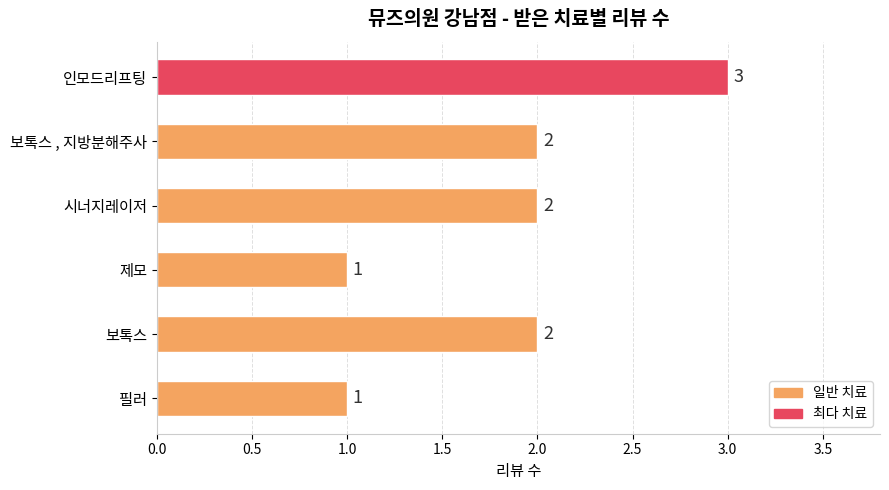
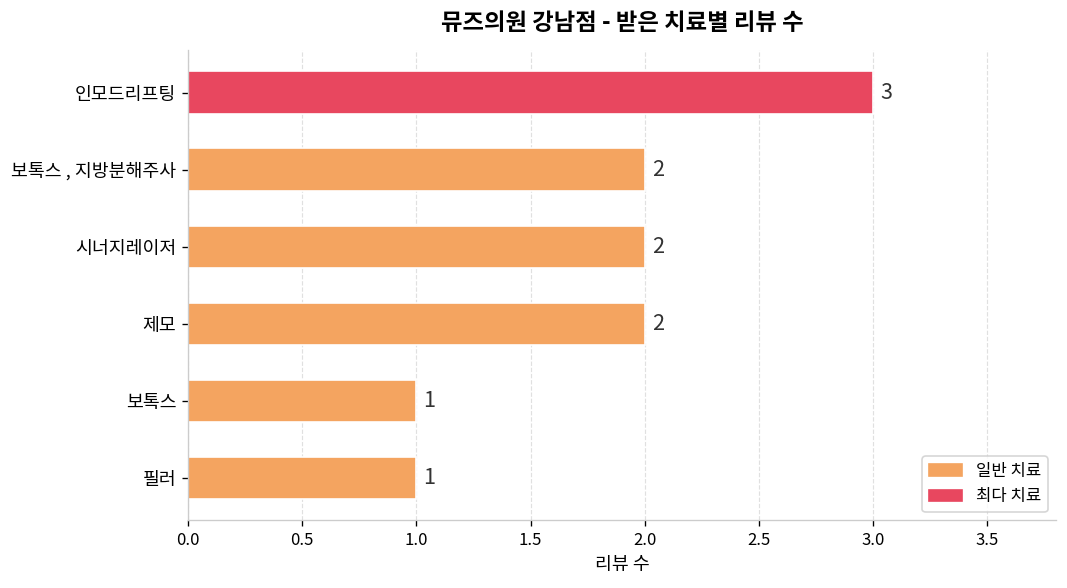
제모: 1 -> 2
보톡스: 2 -> 1
